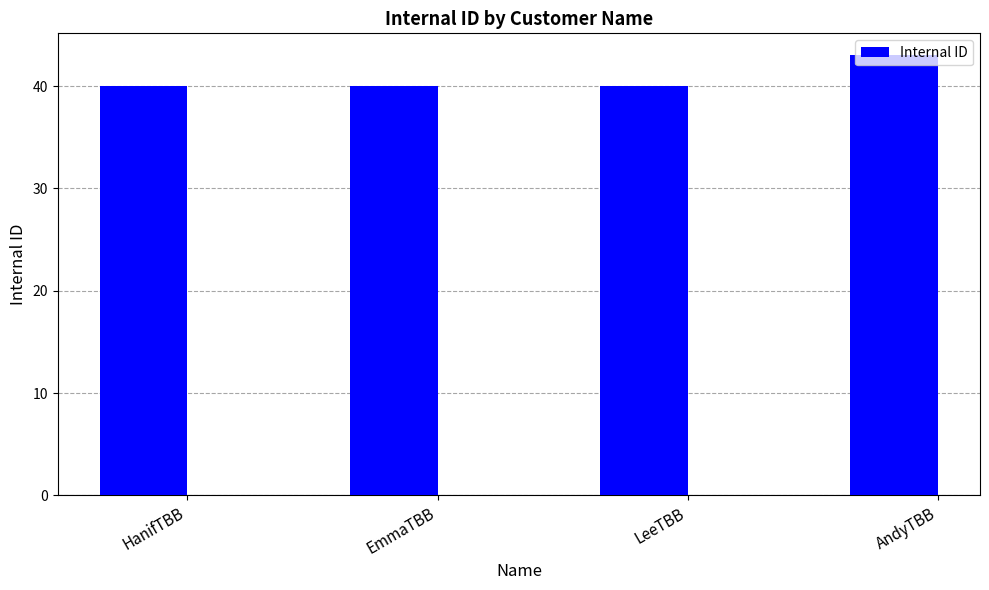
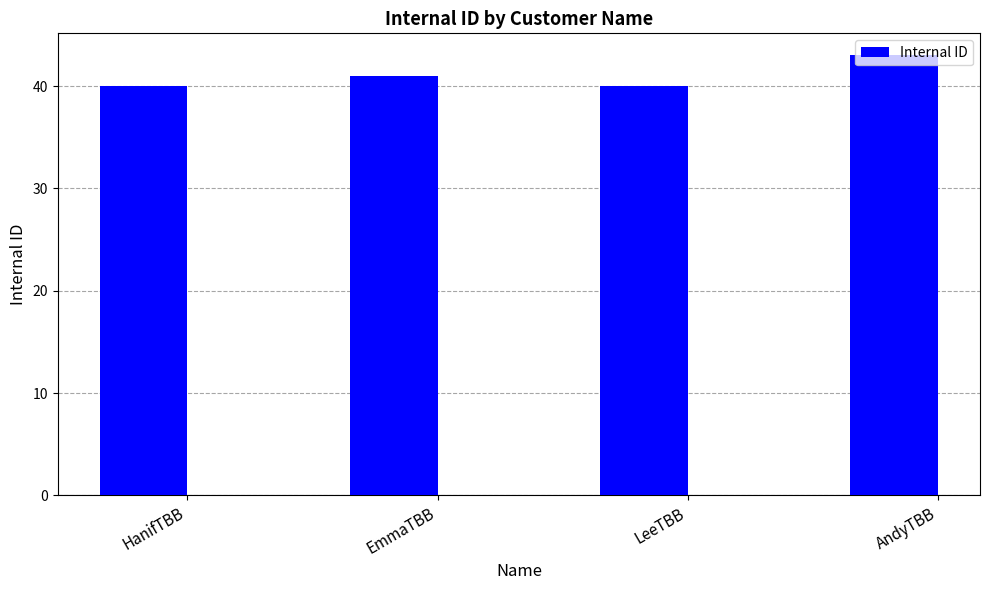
EmmaTBB: 40 -> 41
